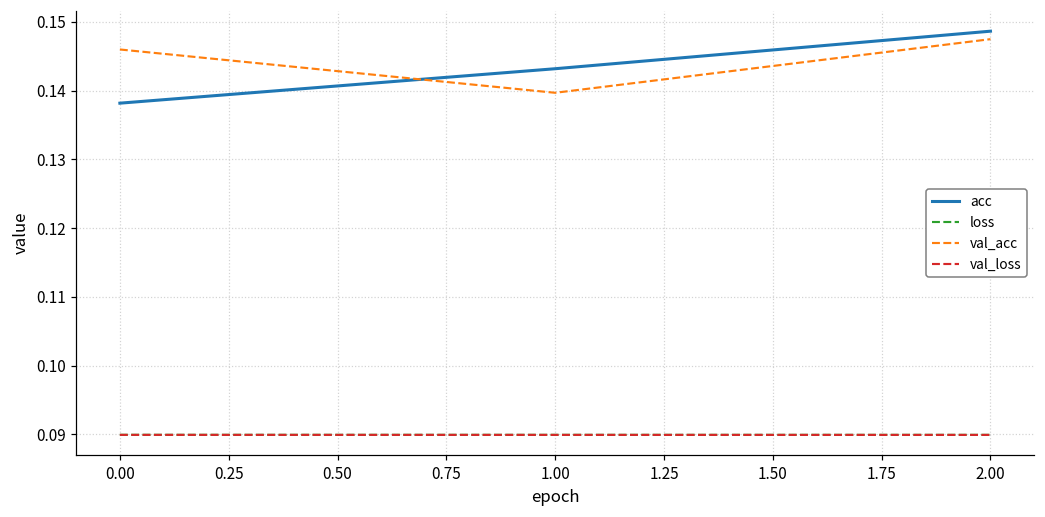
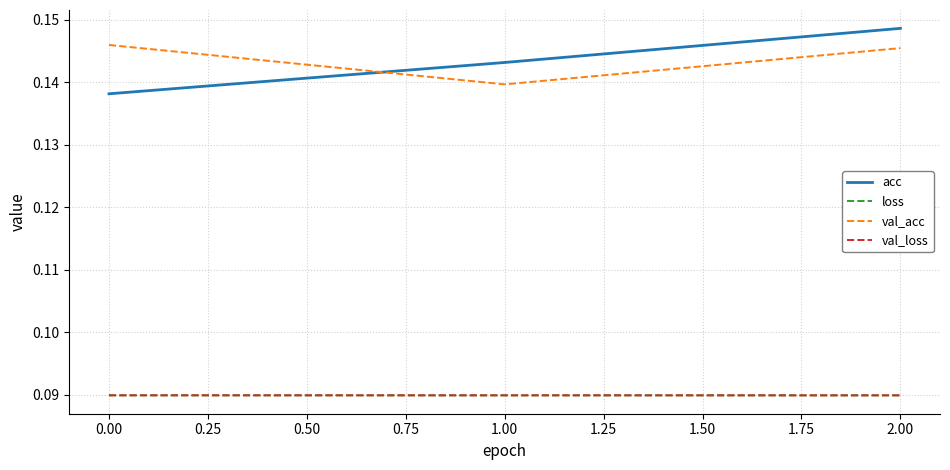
val_acc, 2.00: 0.148 -> 0.146
